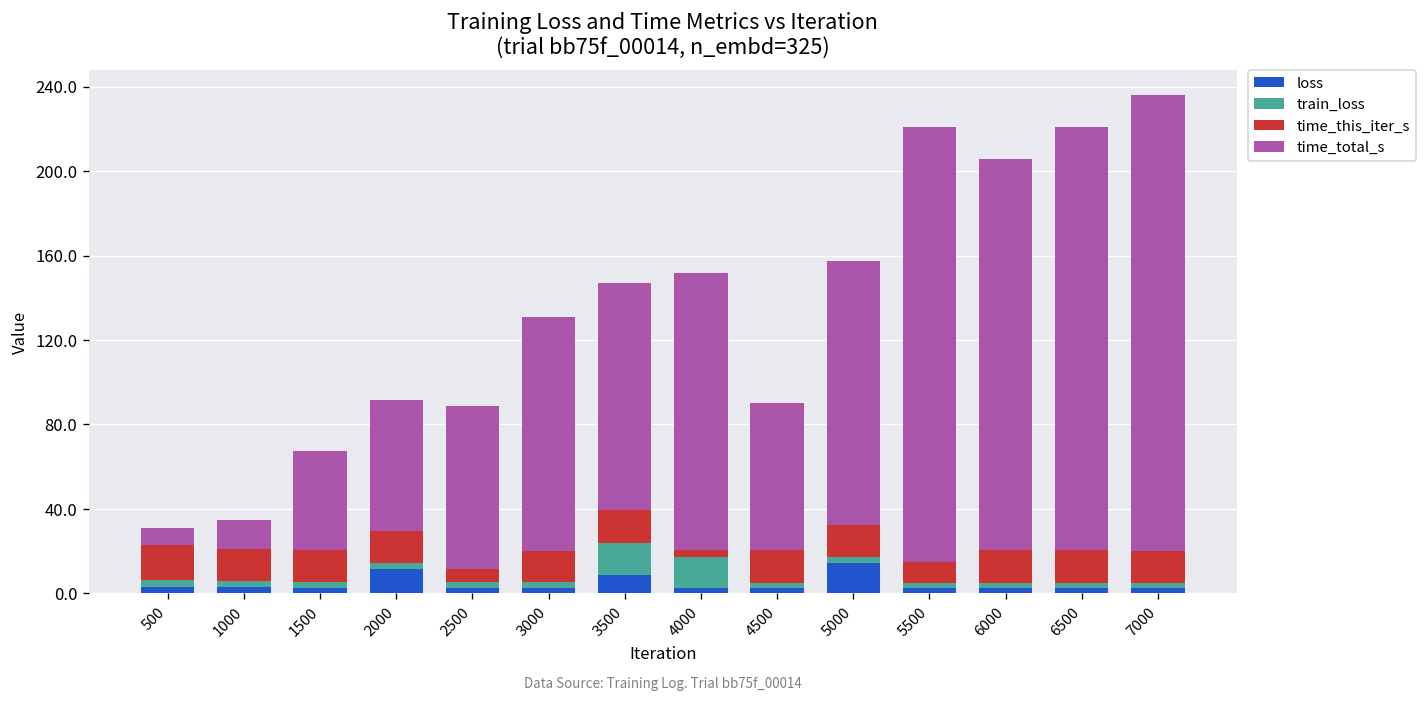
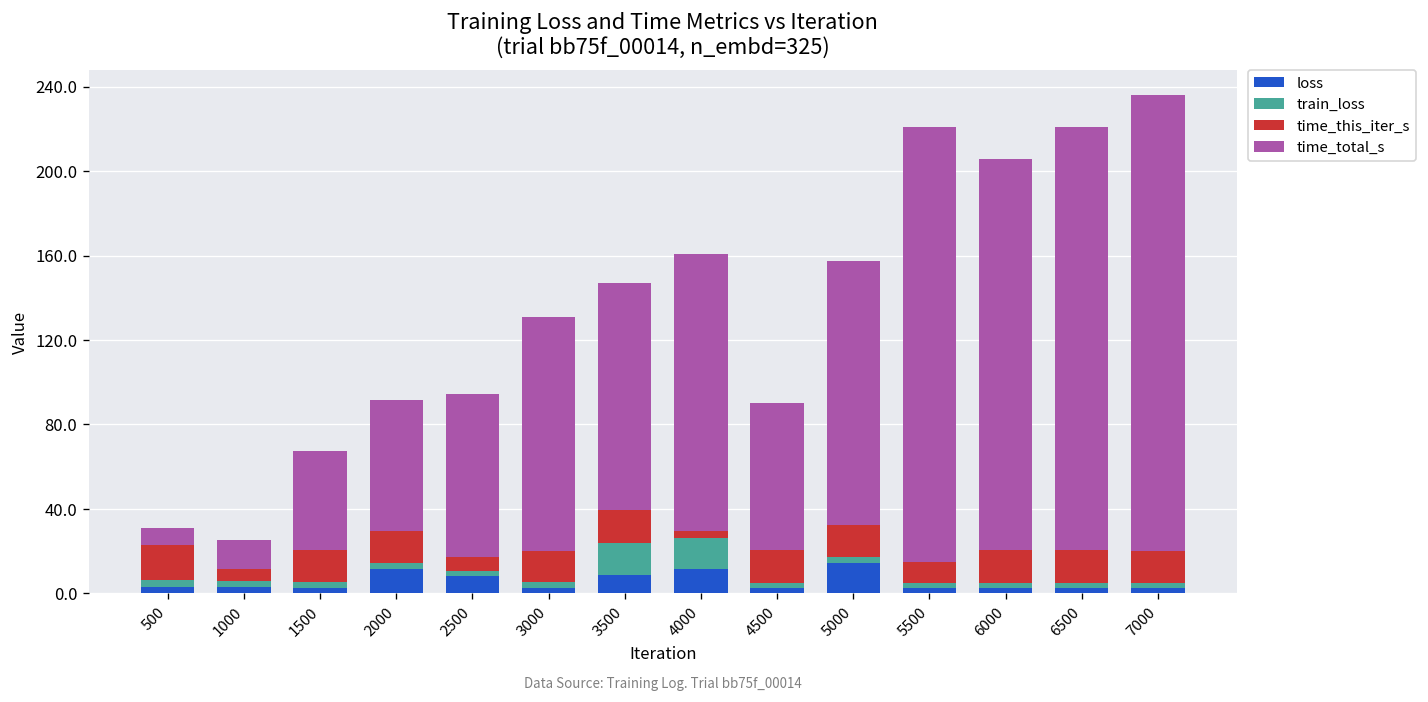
time_this_iter_s, 1000: 15 -> 6
loss, 2500: 3 -> 8
loss, 4000: 3 -> 11
